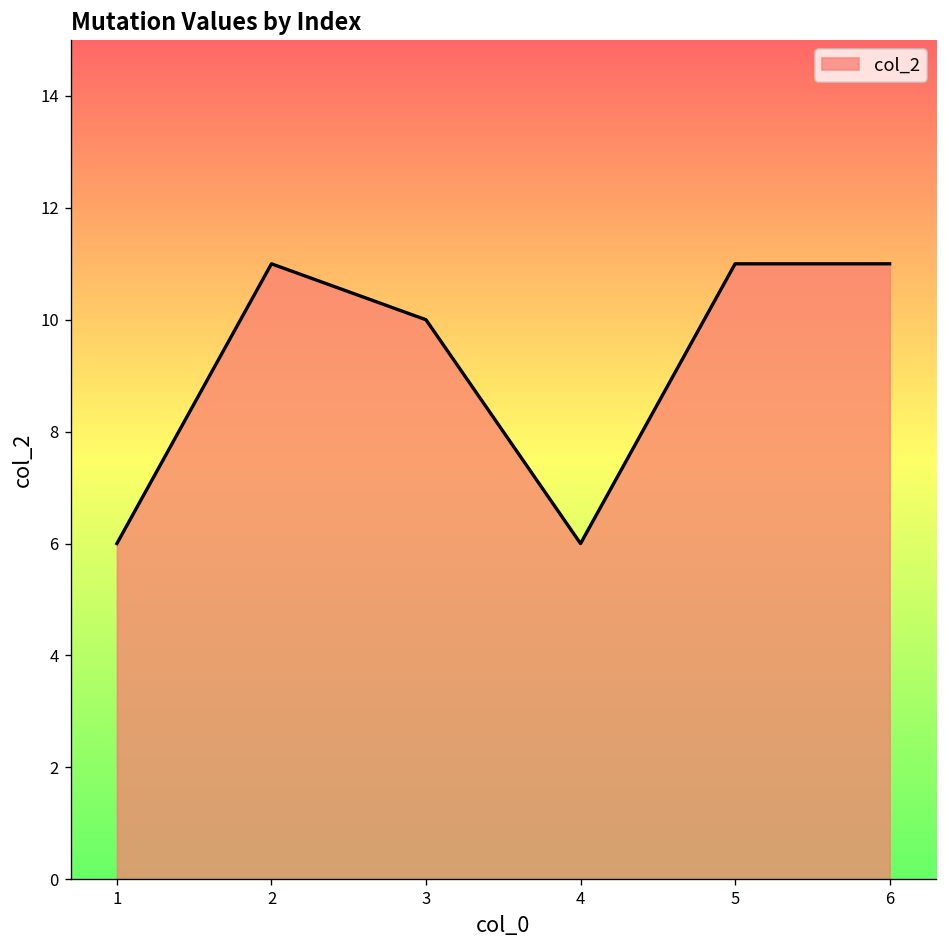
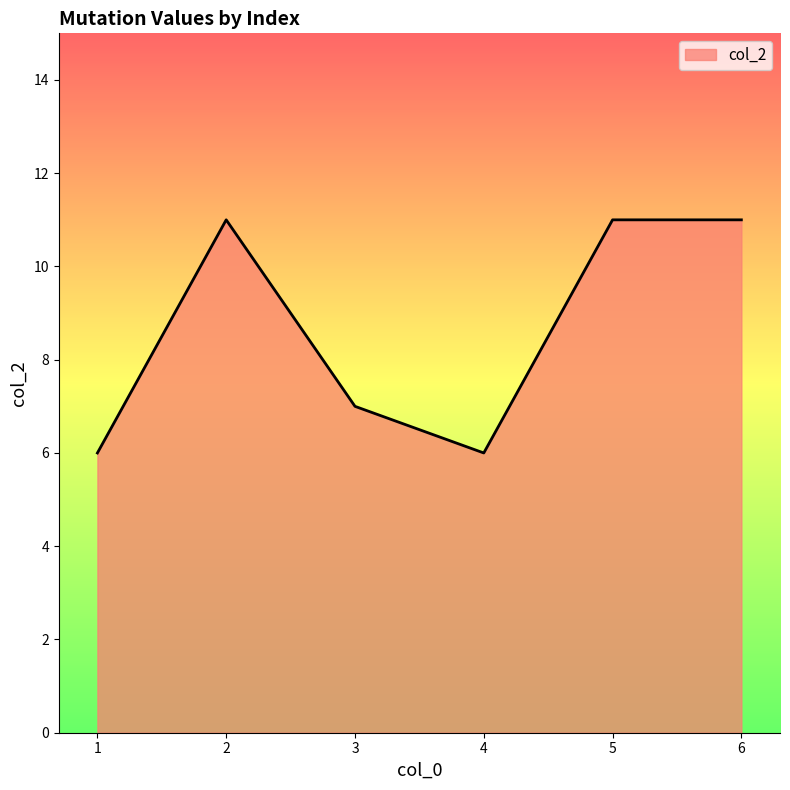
3: 10 -> 7
